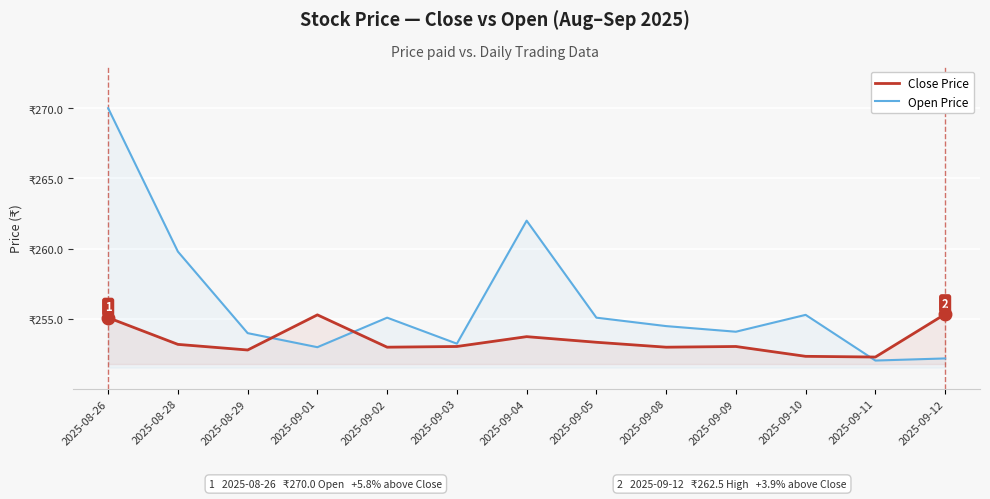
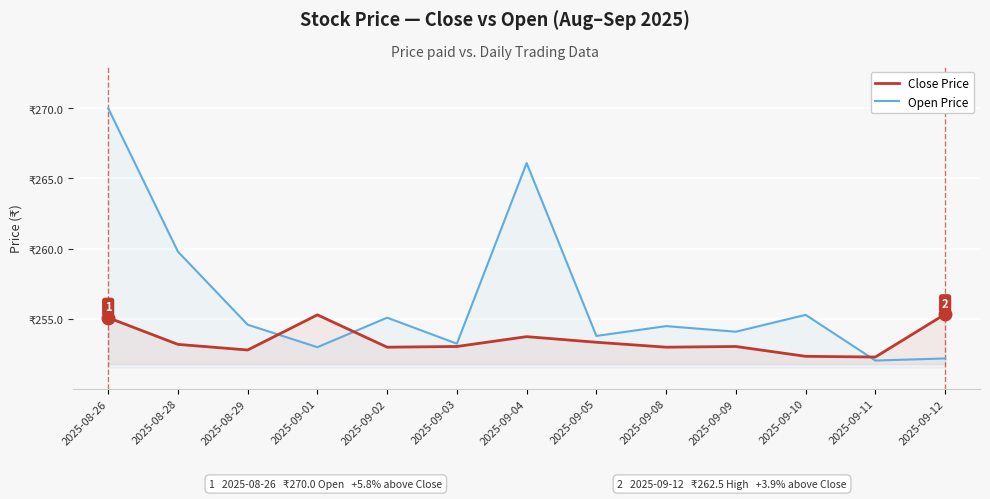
Open Price, 2025-08-29: ₹254.0 -> ₹254.6
Open Price, 2025-09-04: ₹262.0 -> ₹266.1
Open Price, 2025-09-05: ₹255.1 -> ₹253.8
